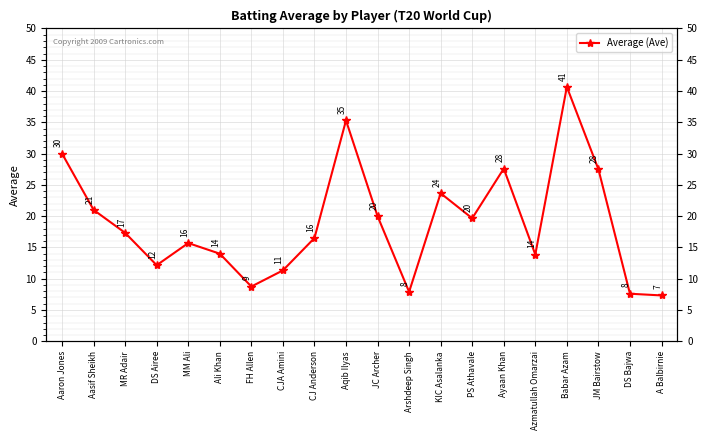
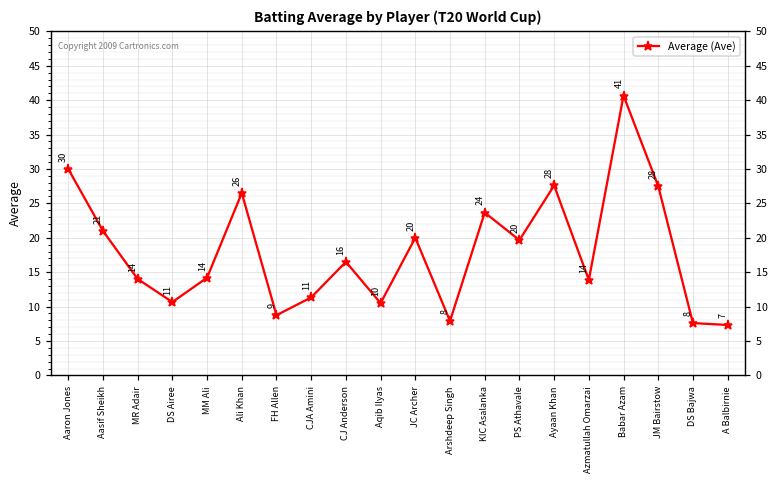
MR Adair: 17 -> 14
DS Airee: 12 -> 11
MM Ali: 16 -> 14
Ali Khan: 14 -> 26
Aqib Ilyas: 35 -> 10
